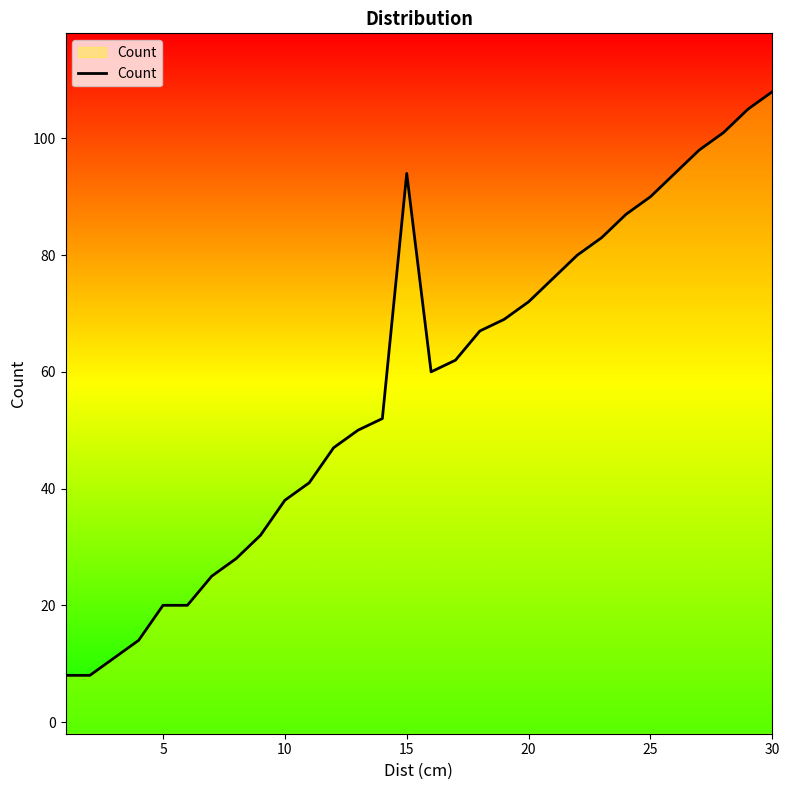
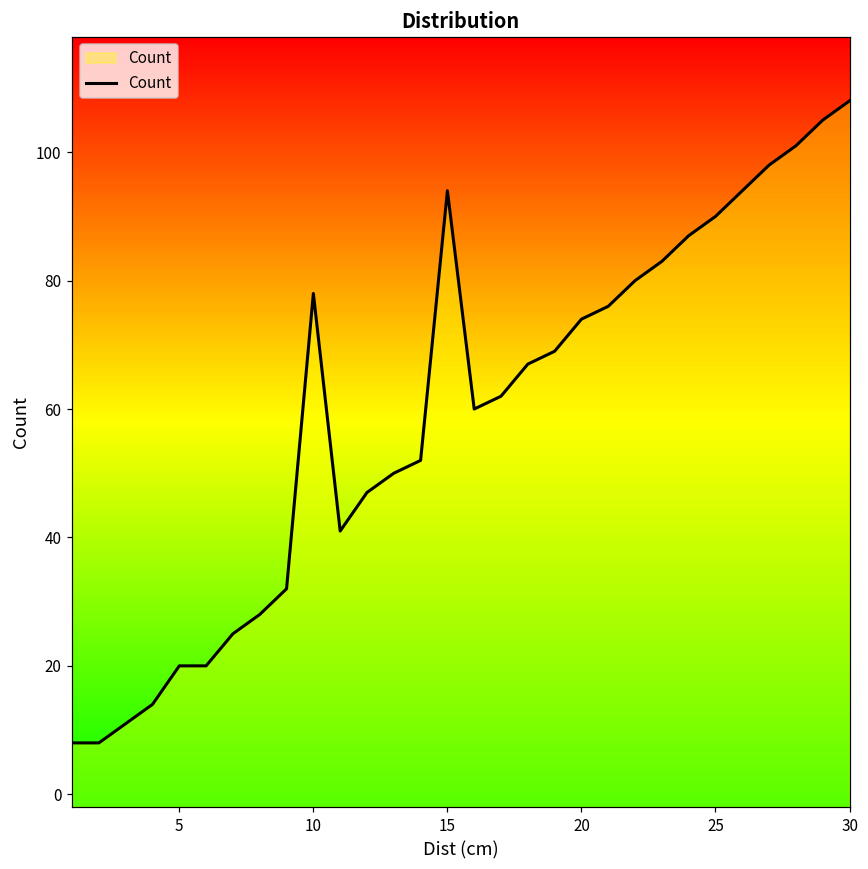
10: 38 -> 78
20: 72 -> 74
